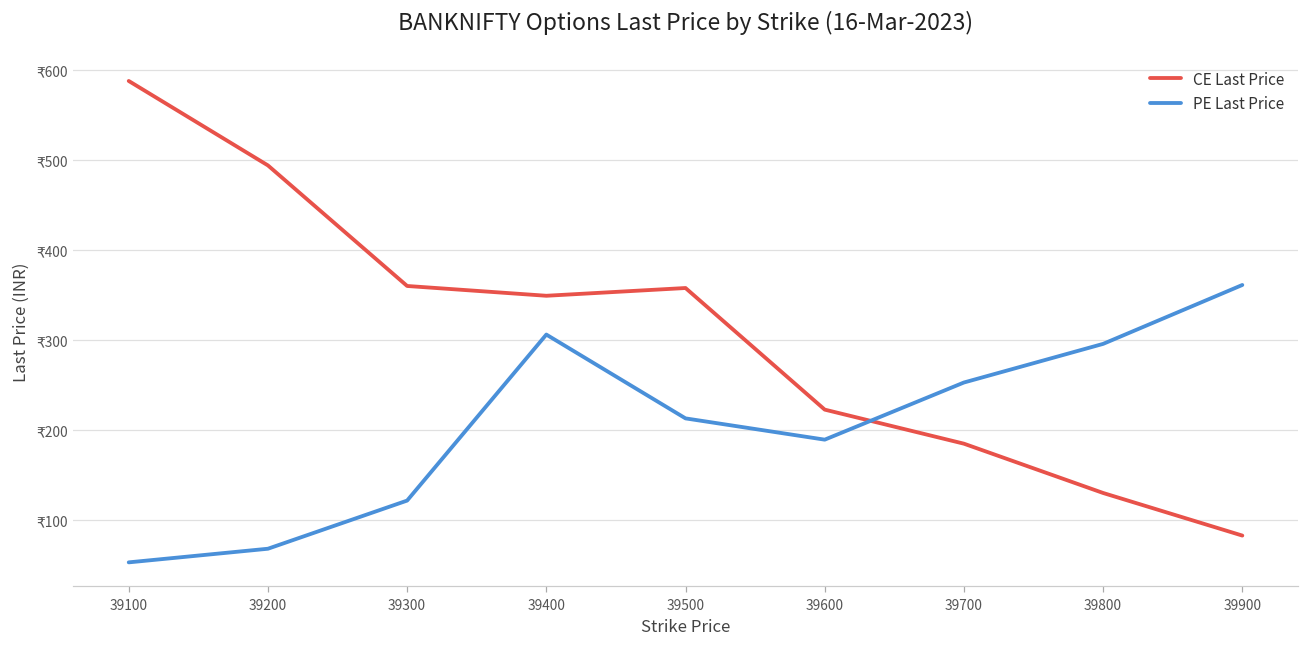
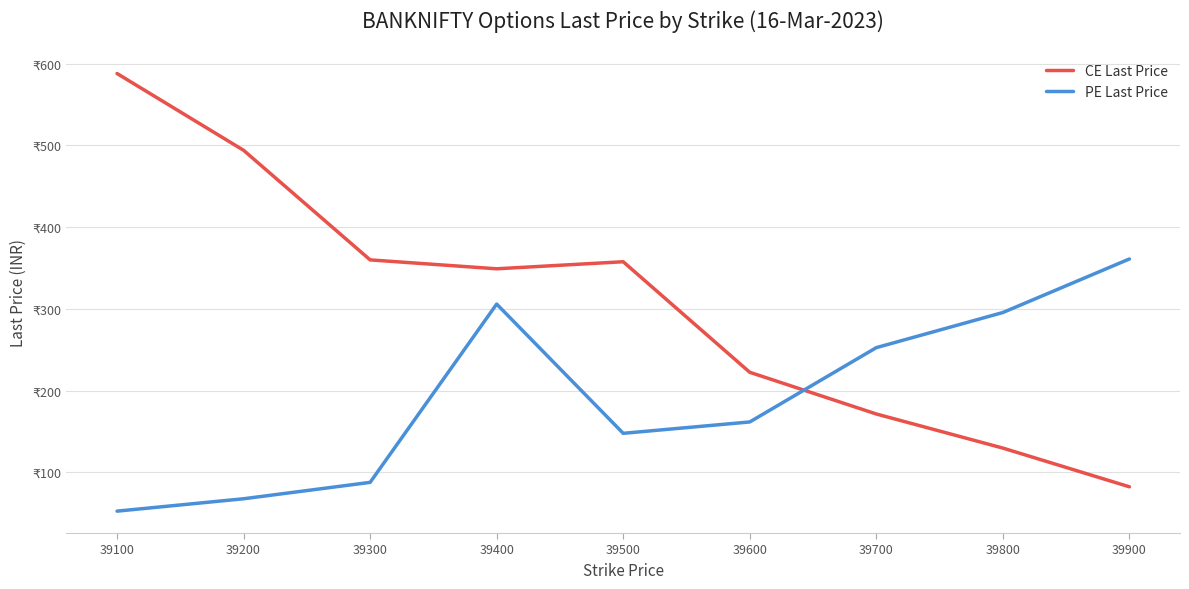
PE Last Price, 39300: ₹120 -> ₹90
PE Last Price, 39500: ₹210 -> ₹150
PE Last Price, 39600: ₹190 -> ₹160
CE Last Price, 39700: ₹180 -> ₹170
